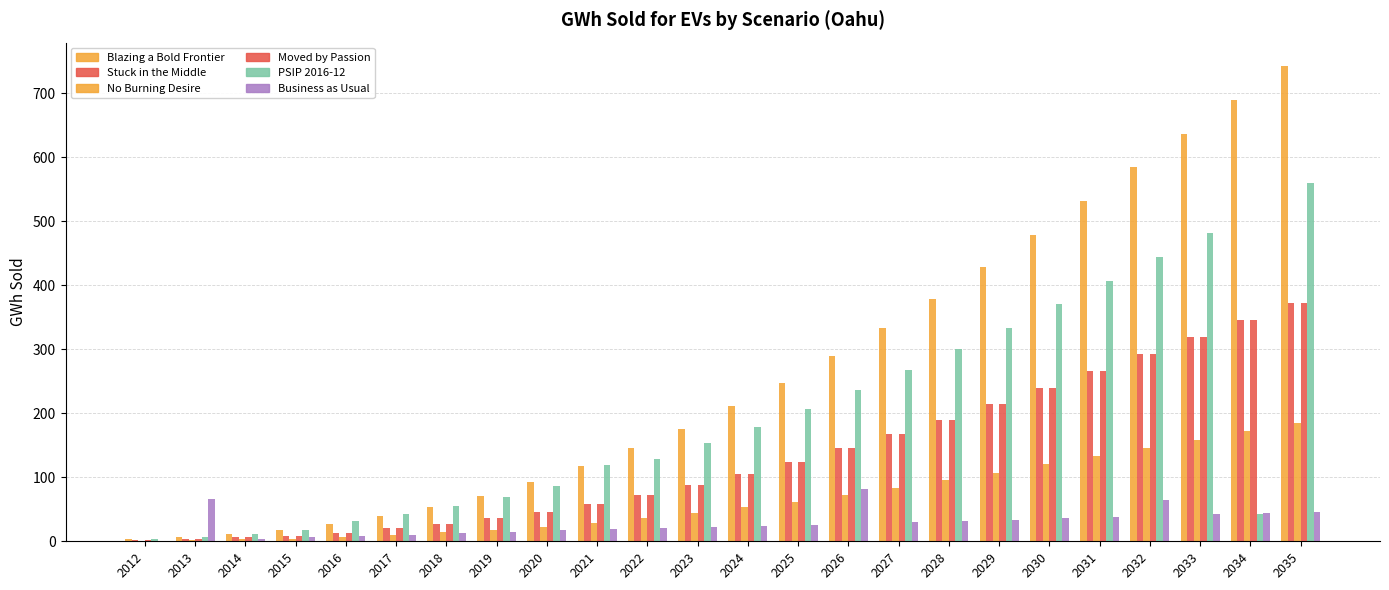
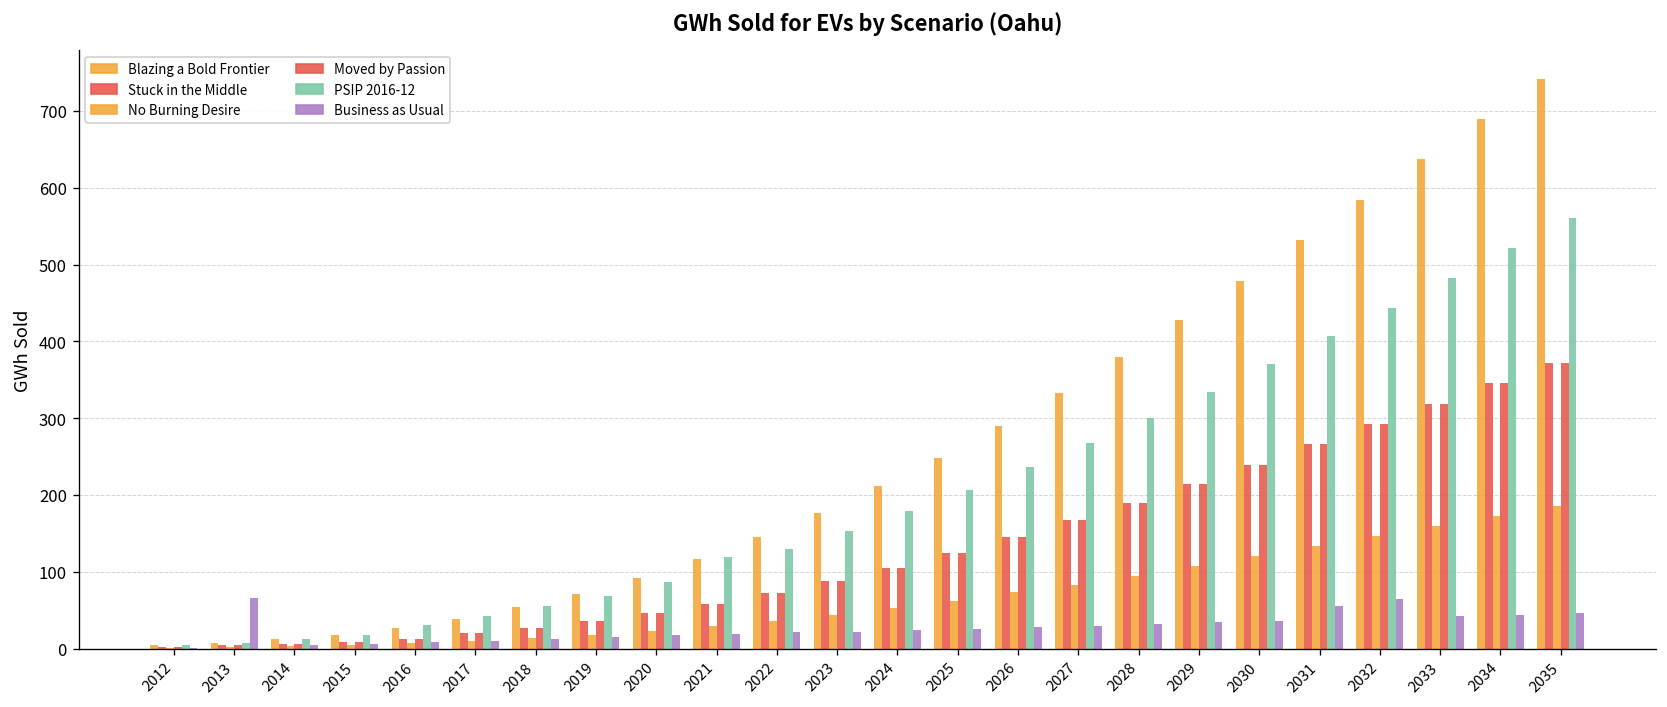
Business as Usual, 2026: 80 -> 30
Business as Usual, 2031: 40 -> 60
PSIP 2016-12, 2034: 40 -> 520
